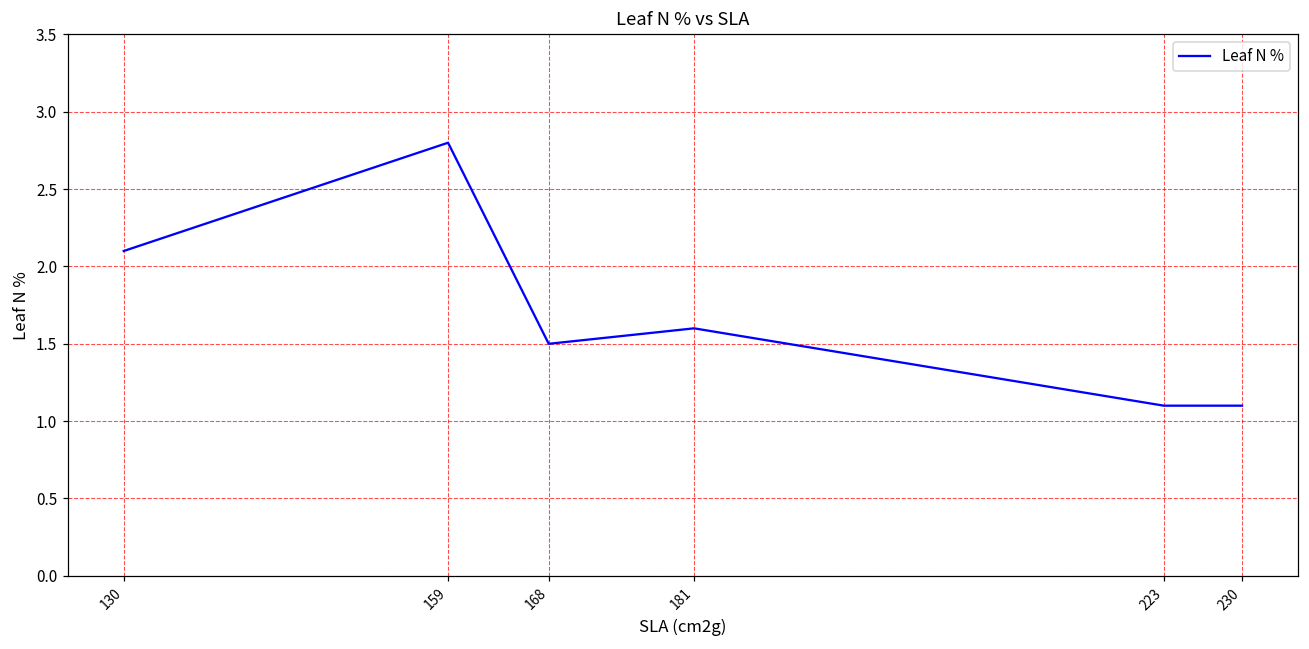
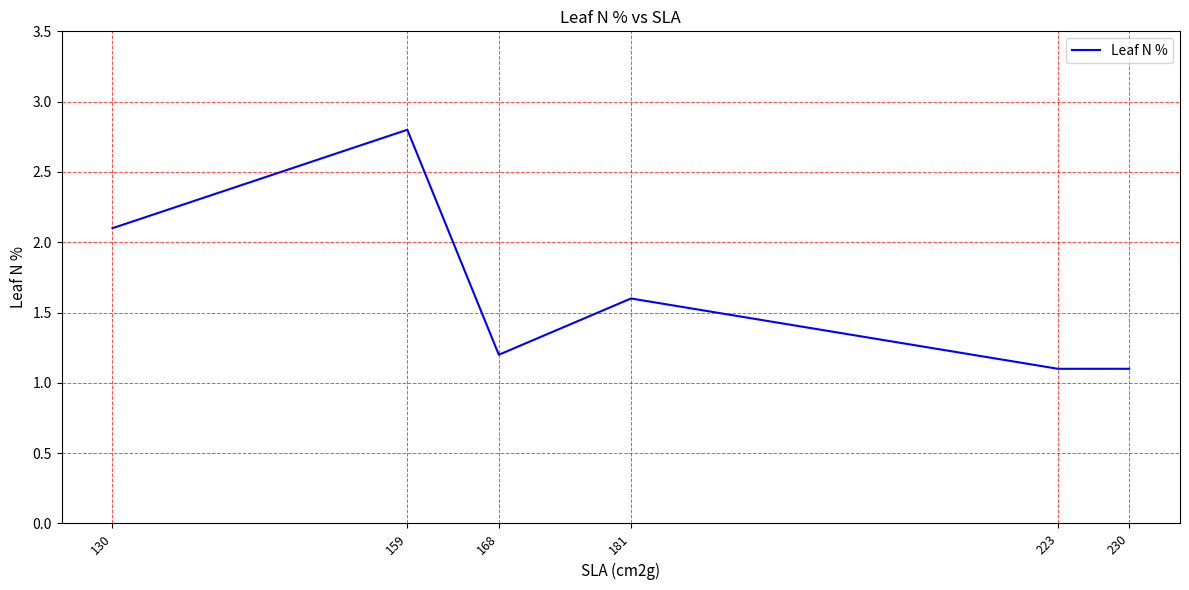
168: 1.5 -> 1.2
